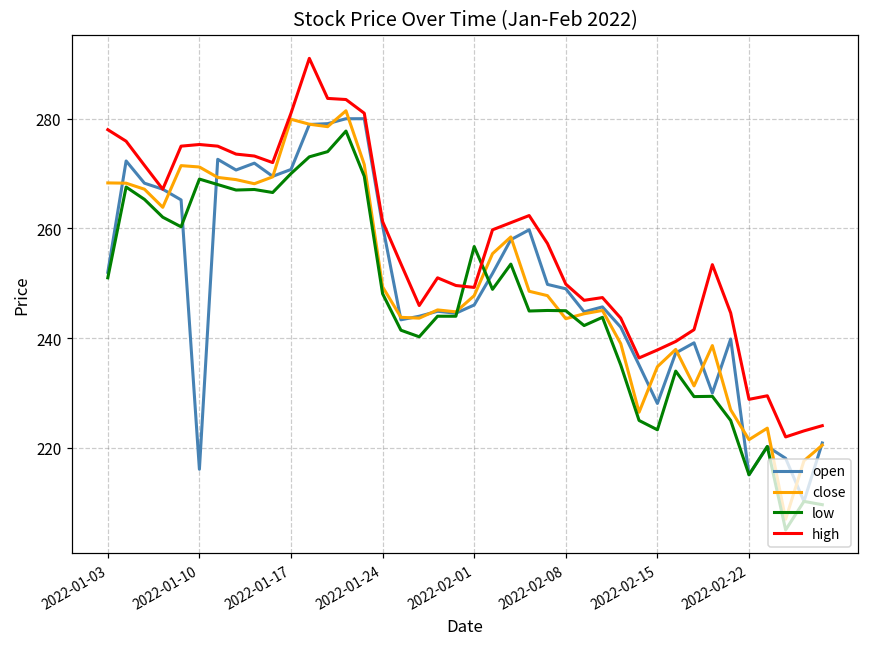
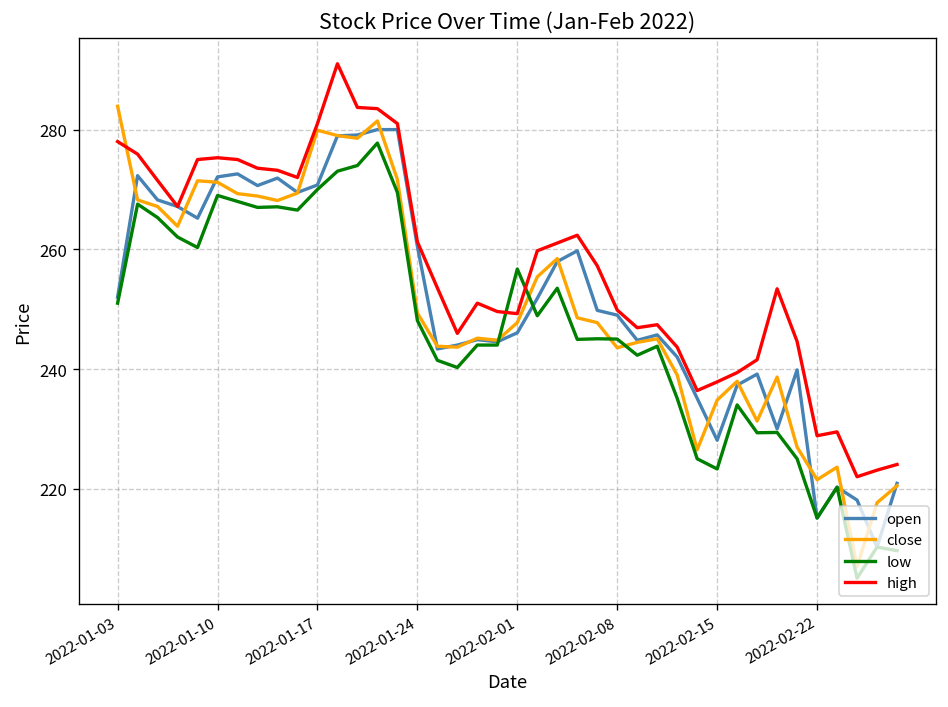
close, 2022-01-03: 268 -> 284
open, 2022-01-10: 216 -> 272
